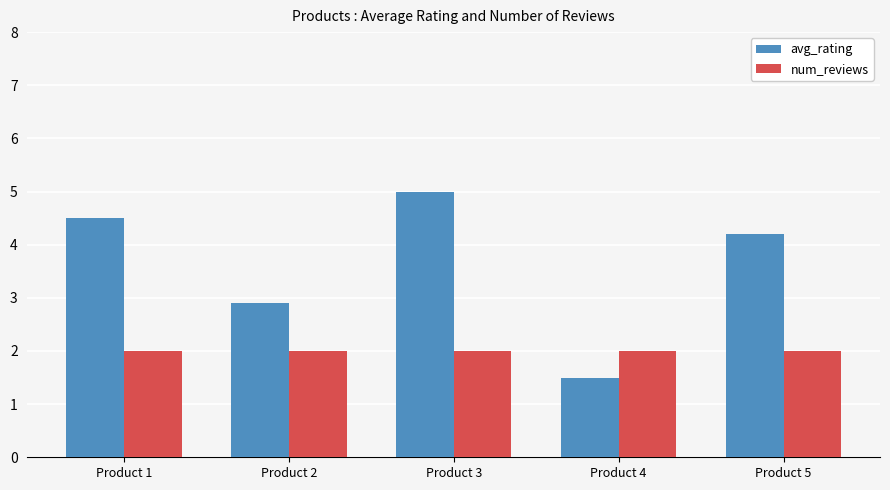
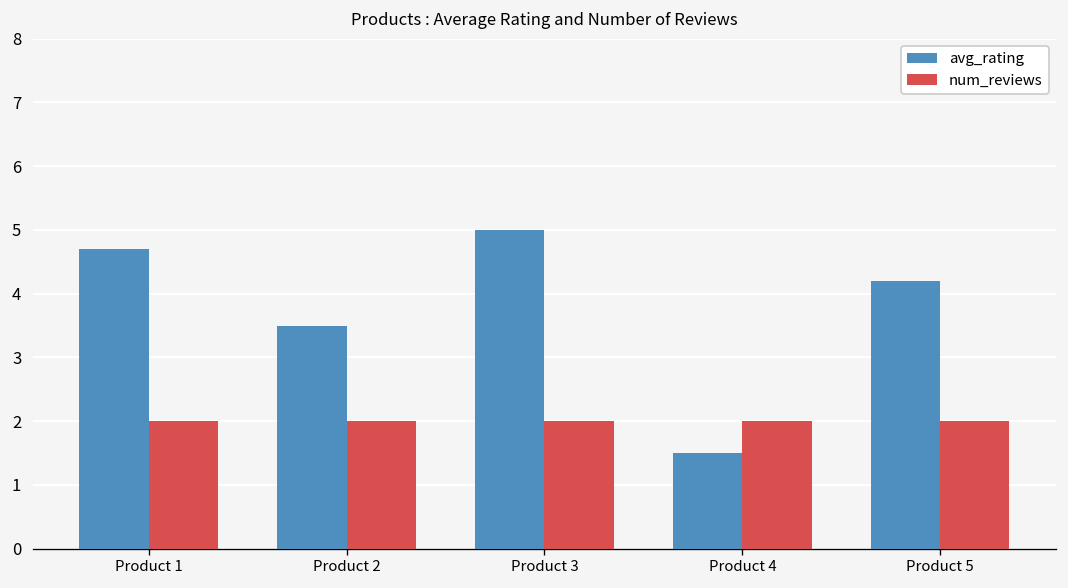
avg_rating, Product 1: 4.5 -> 4.7
avg_rating, Product 2: 2.9 -> 3.5
